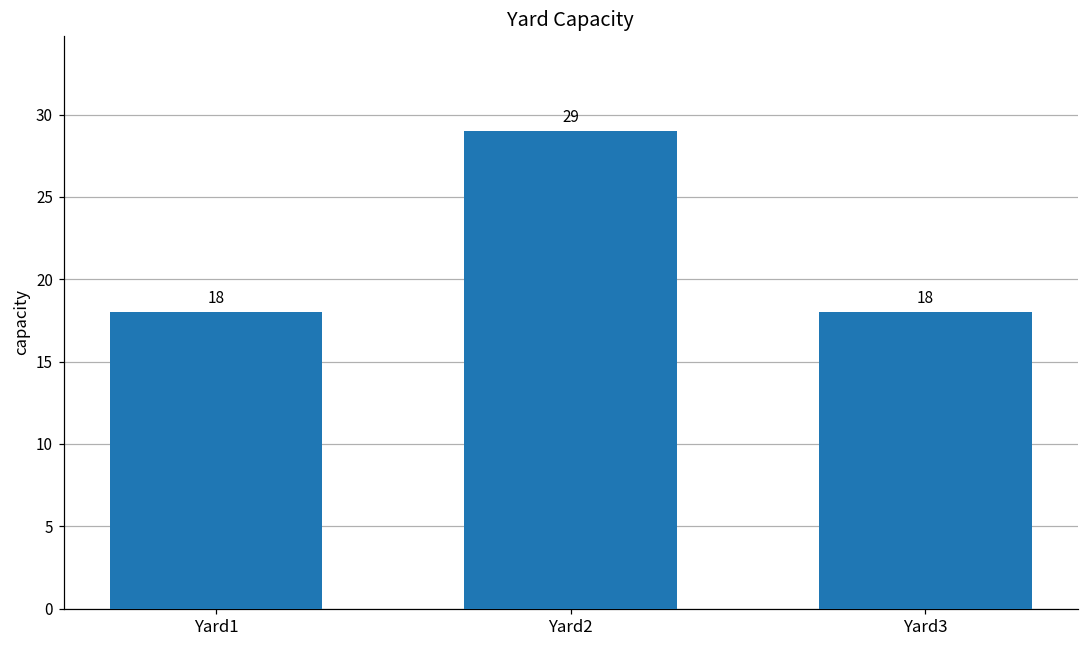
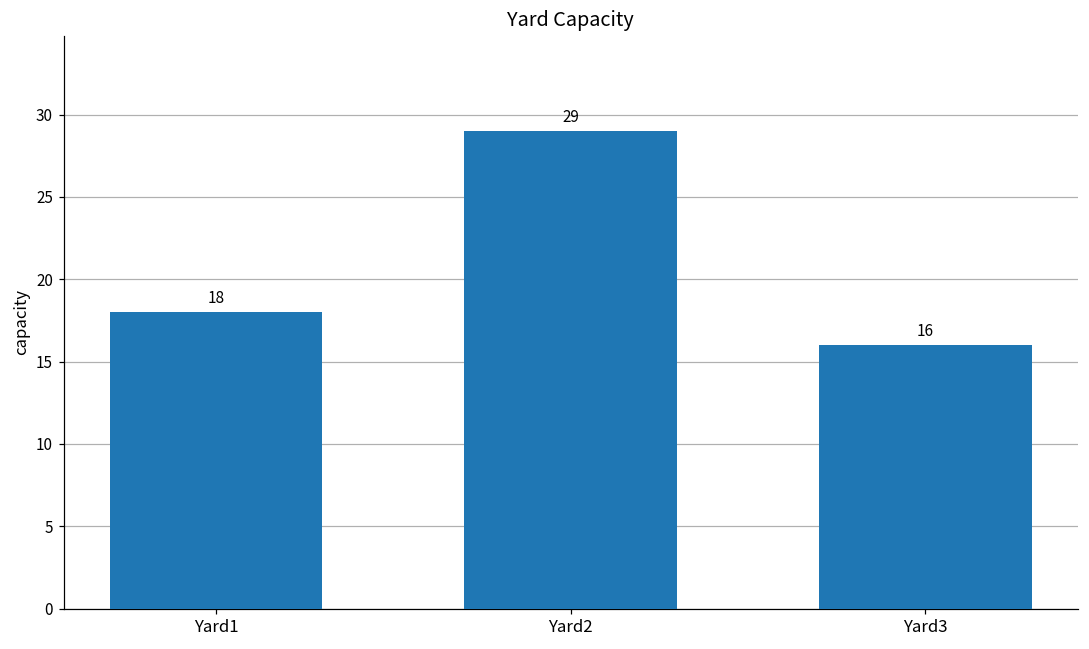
Yard3: 18 -> 16
